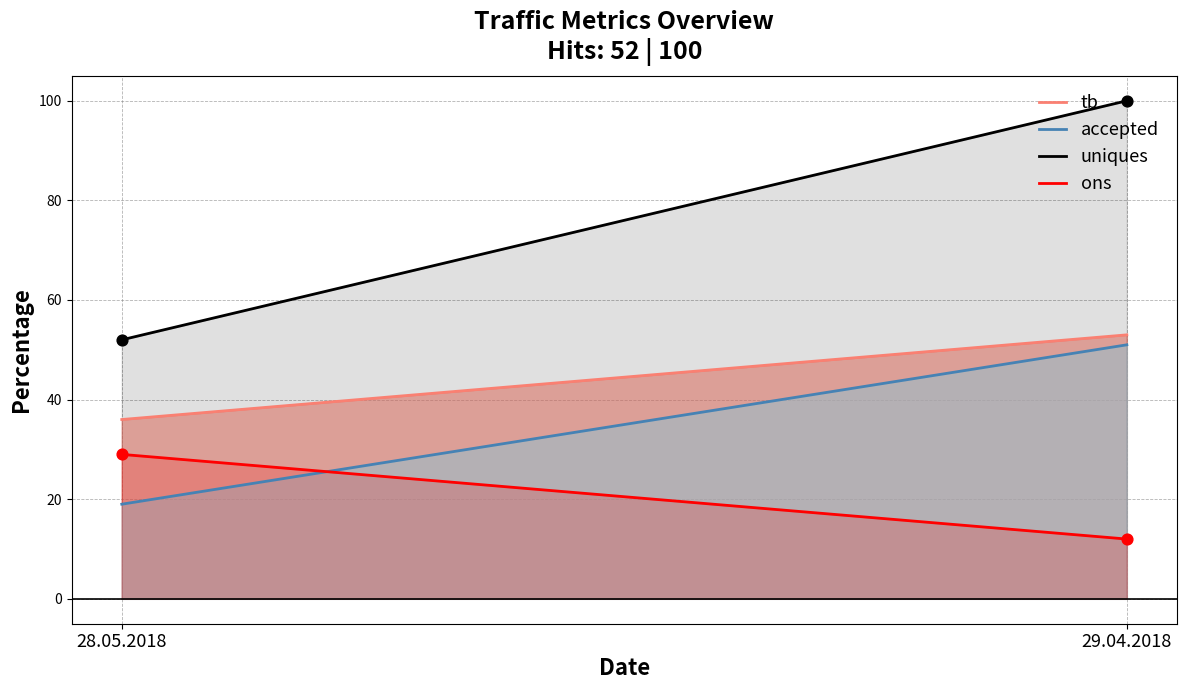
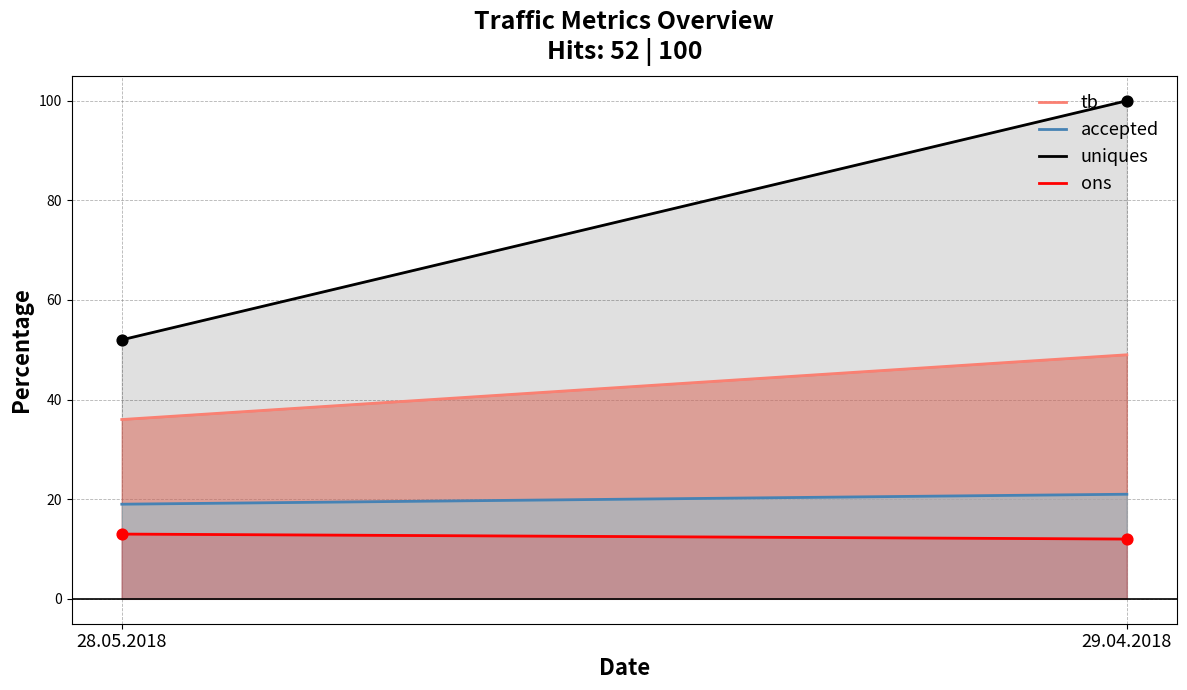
ons, 28.05.2018: 29 -> 13
tb, 29.04.2018: 53 -> 49
accepted, 29.04.2018: 51 -> 21
